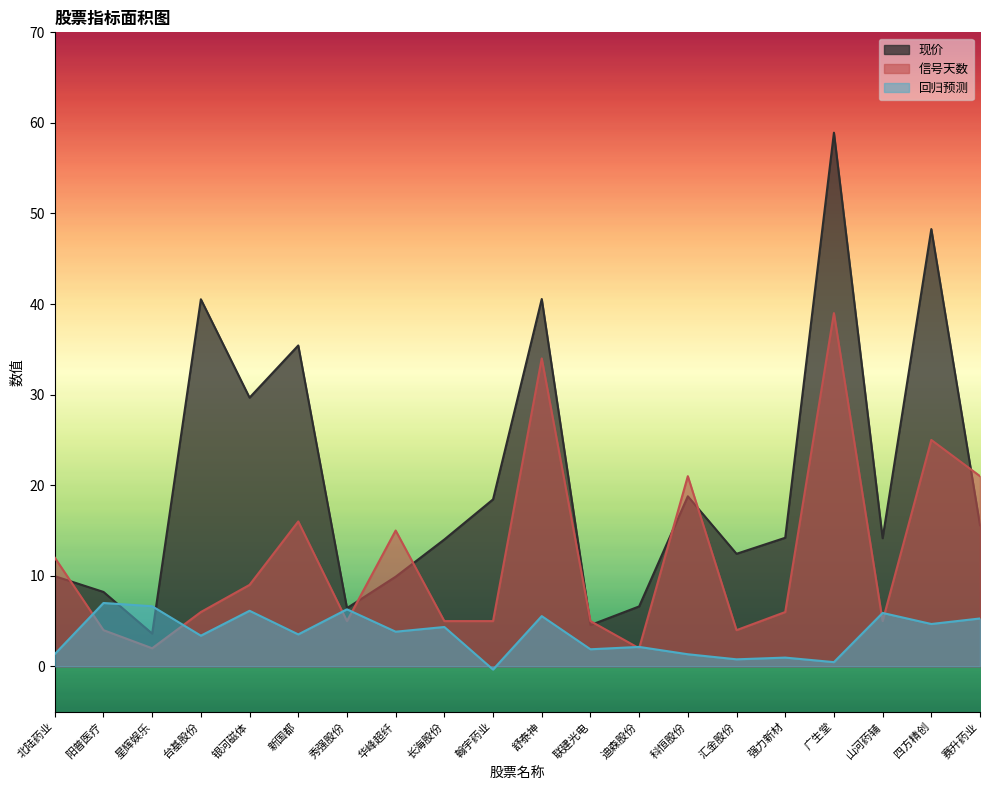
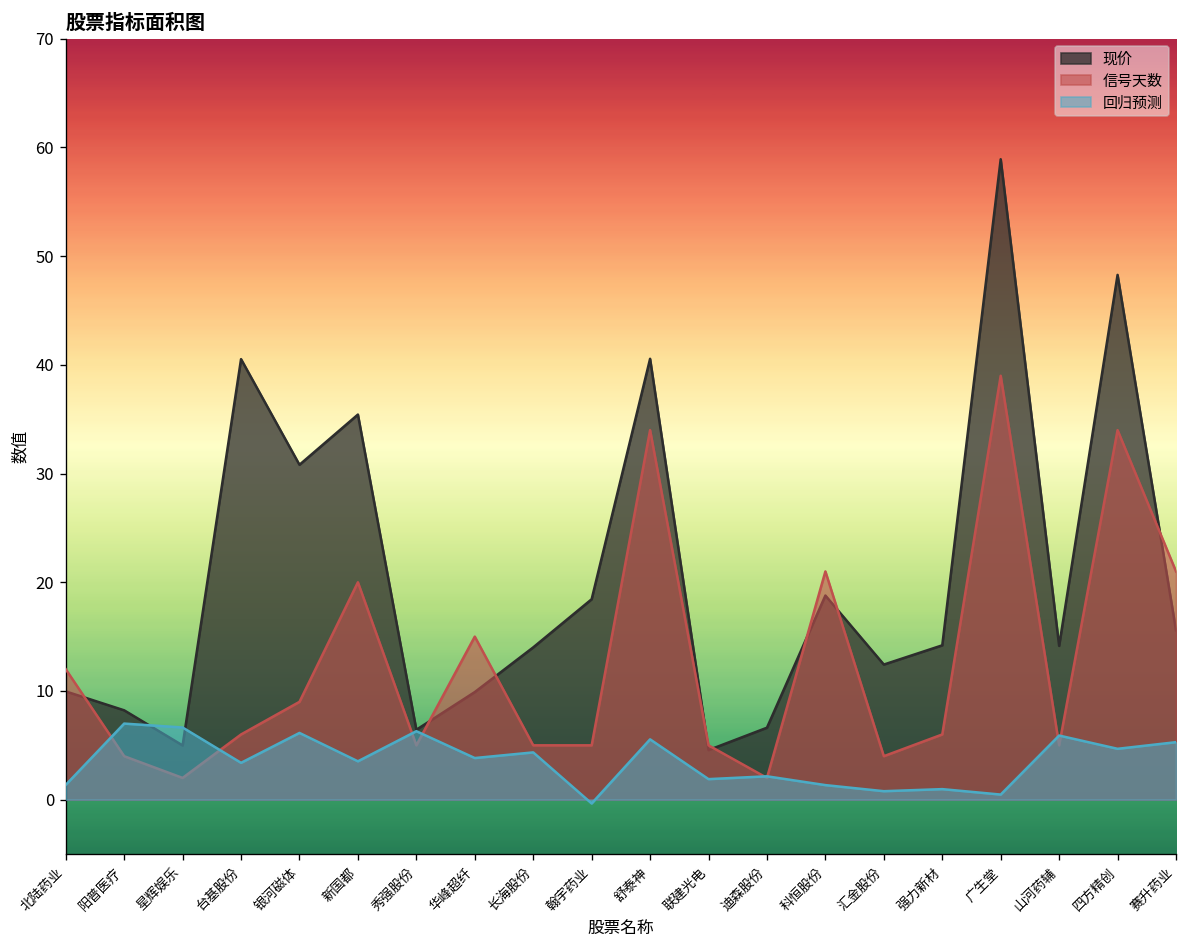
现价, 星辉娱乐: 4 -> 5
现价, 银河磁体: 30 -> 31
信号天数, 新国都: 16 -> 20
信号天数, 四方精创: 25 -> 34
